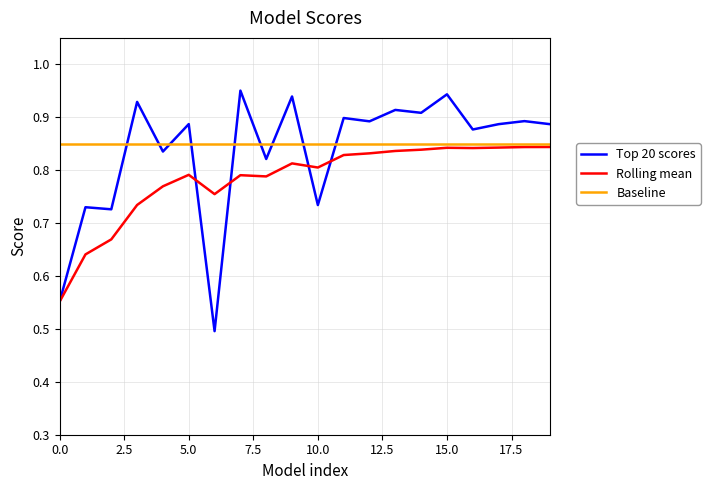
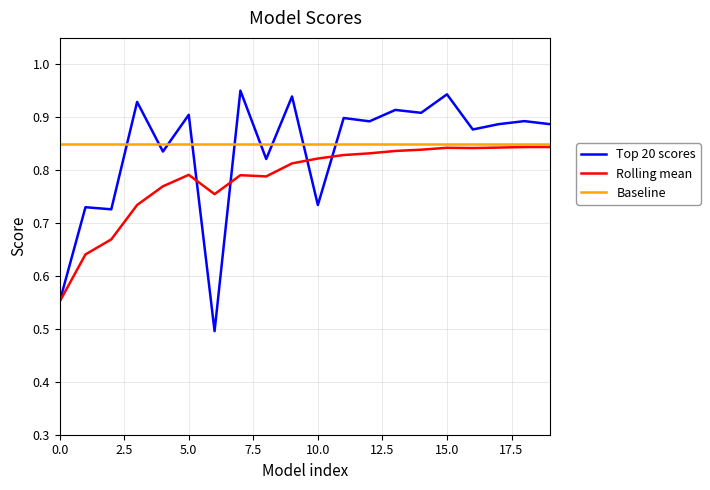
Top 20 scores, 5.0: 0.89 -> 0.90
Rolling mean, 10.0: 0.81 -> 0.82
